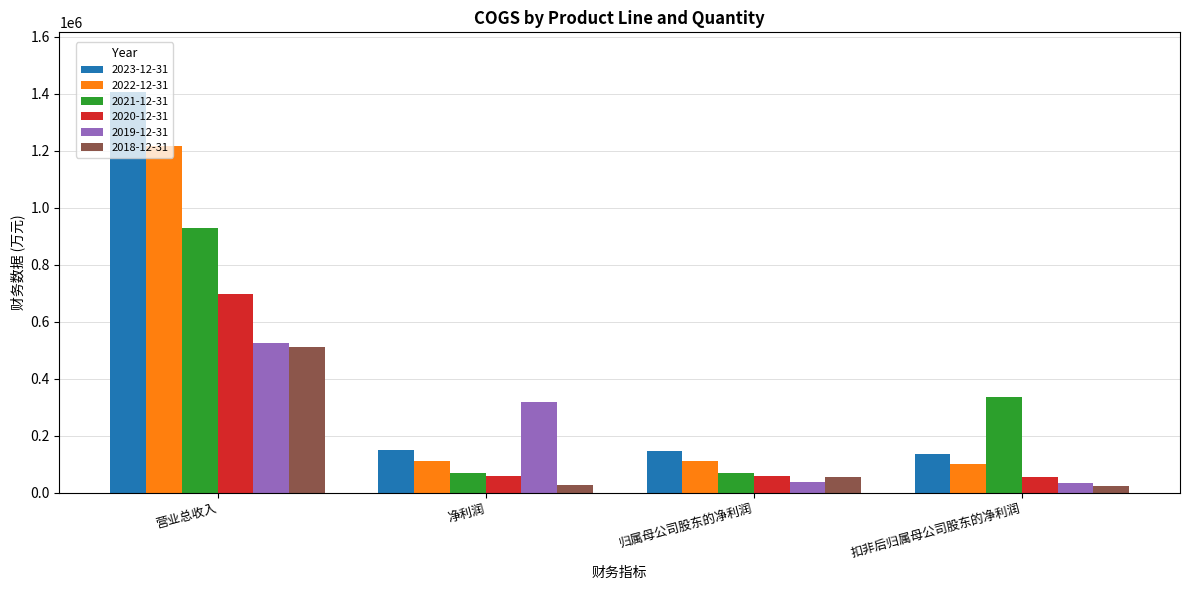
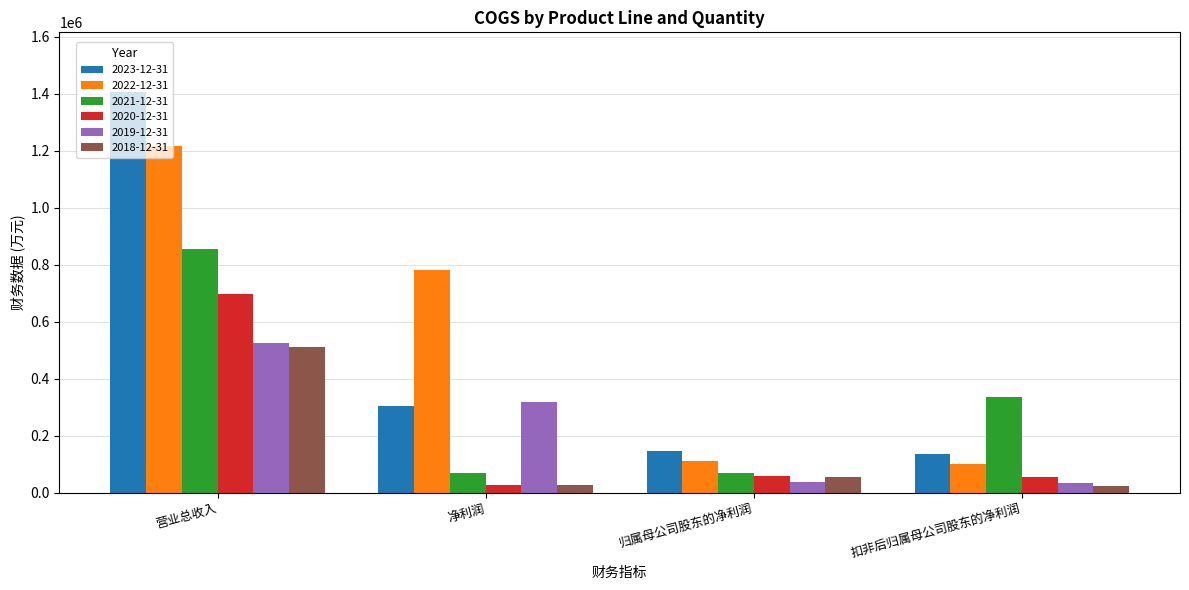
2021-12-31, 营业总收入: 930000 -> 860000
2023-12-31, 净利润: 150000 -> 300000
2022-12-31, 净利润: 110000 -> 780000
2020-12-31, 净利润: 60000 -> 30000
